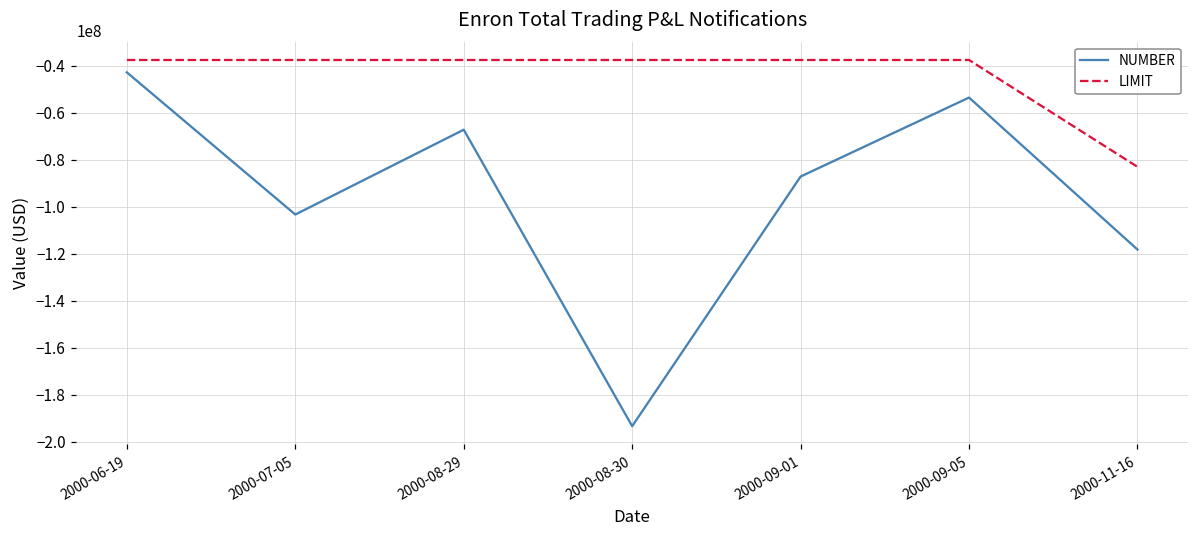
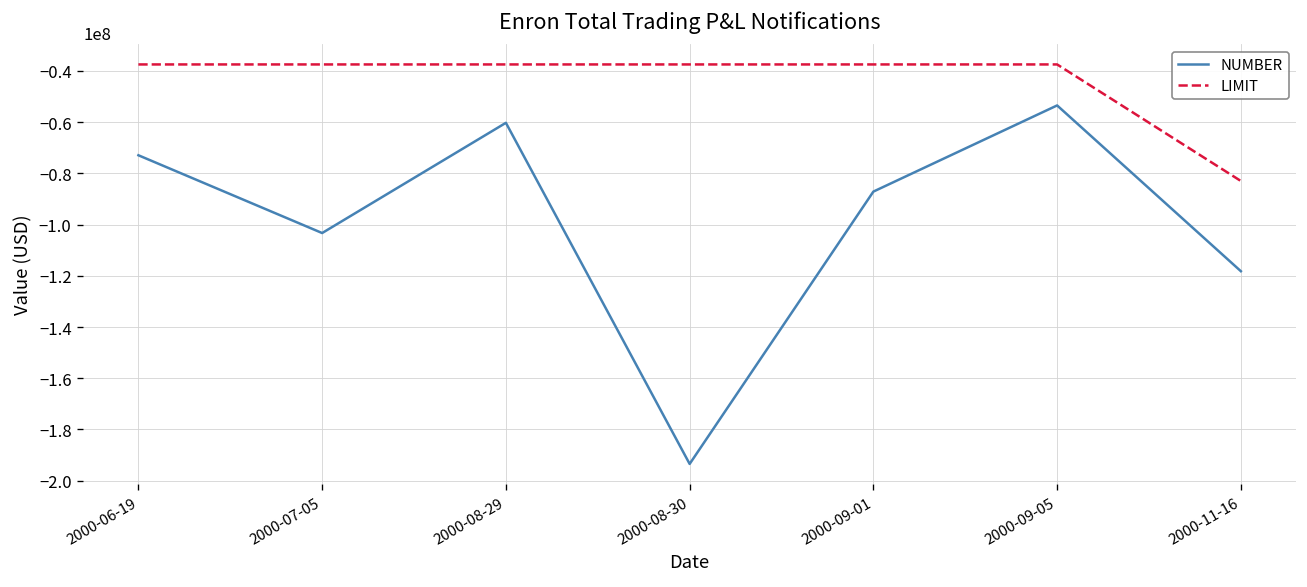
NUMBER, 2000-06-19: -43000000 -> -73000000
NUMBER, 2000-08-29: -67000000 -> -60000000
